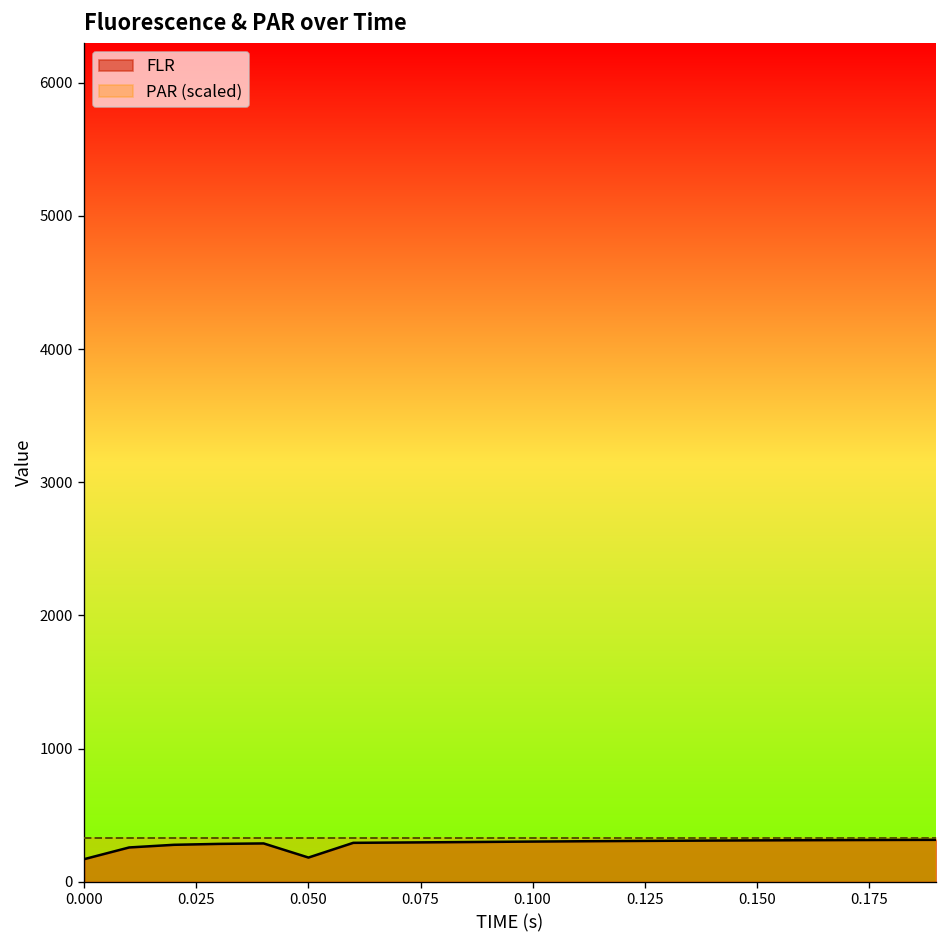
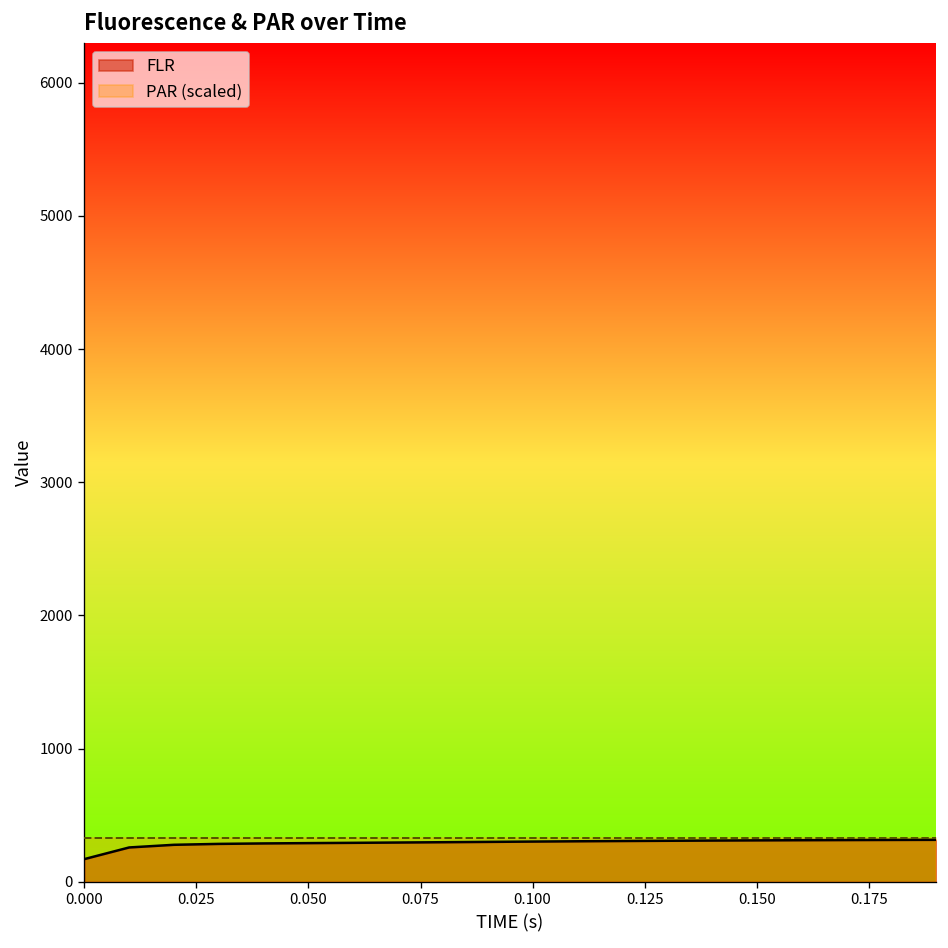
FLR, 0.050: 180 -> 290
